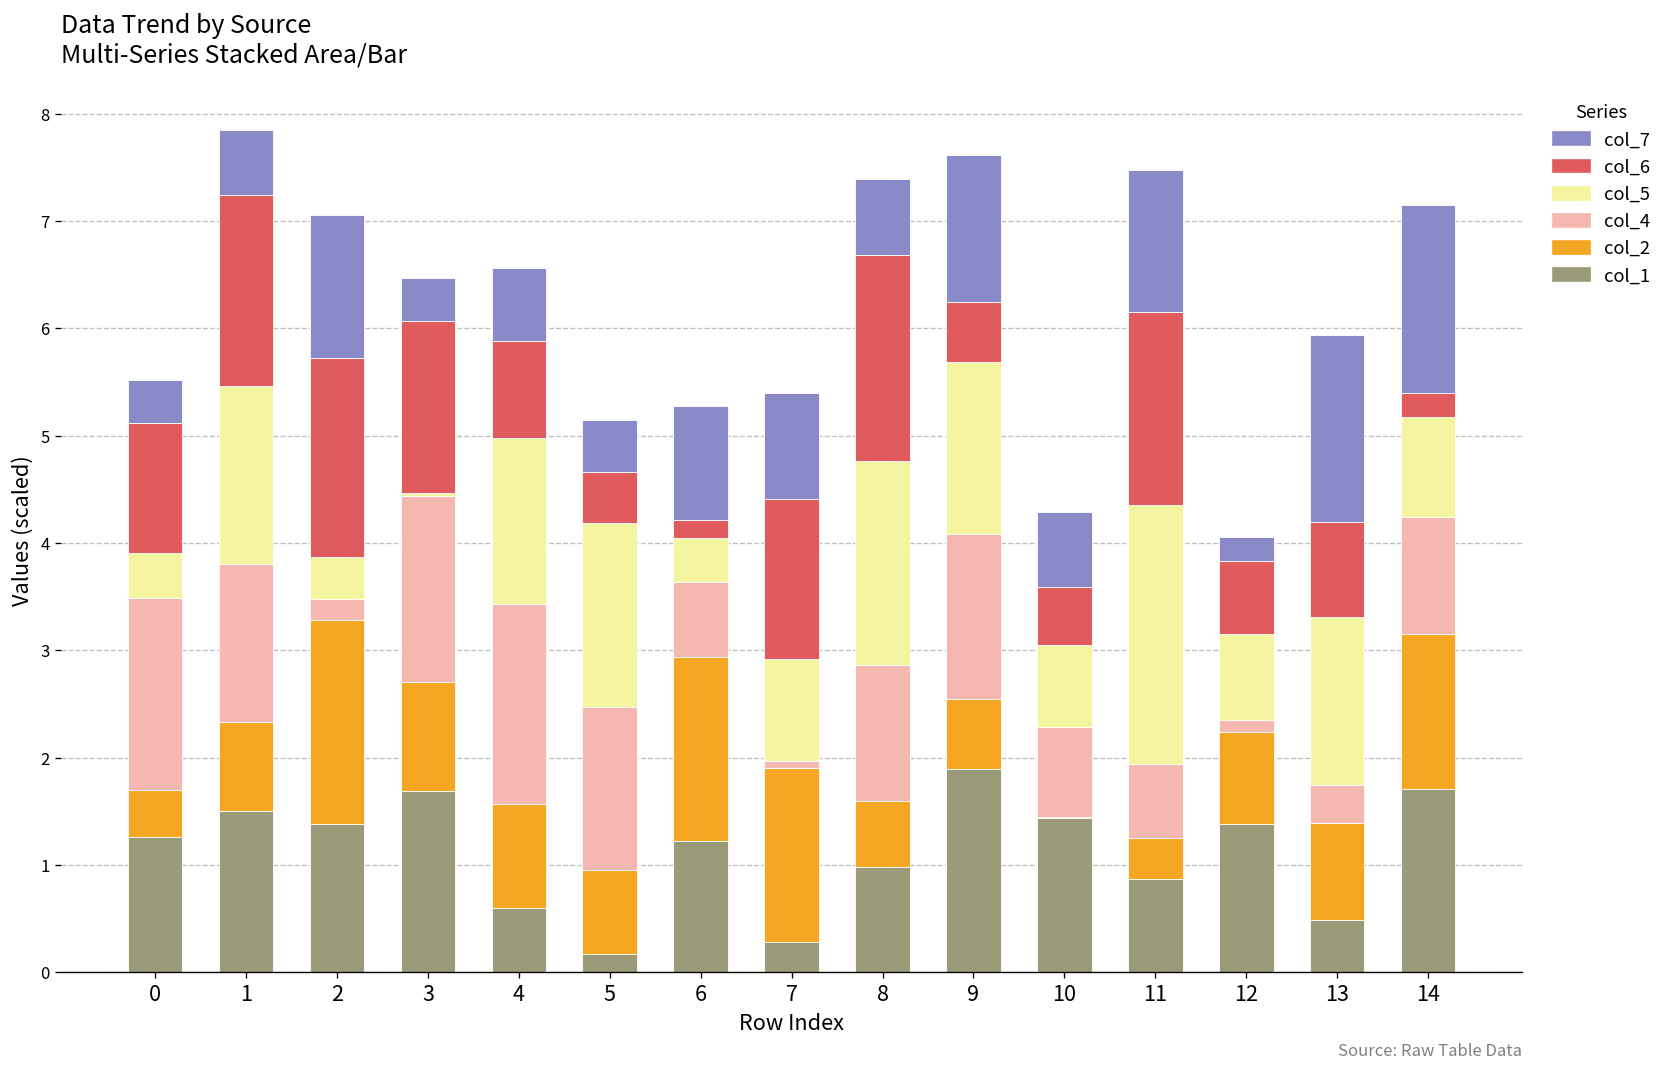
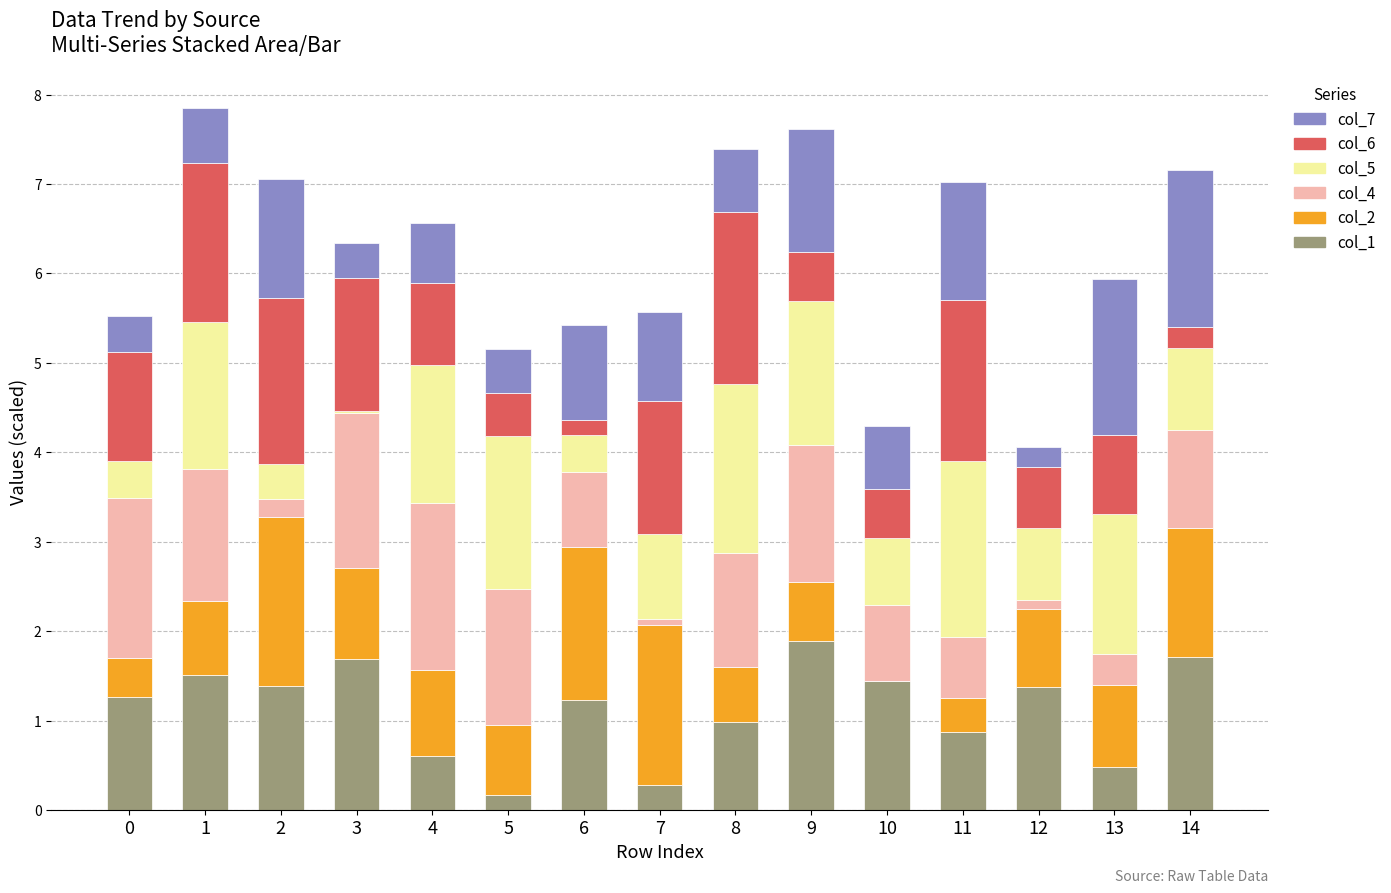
col_6, 3: 1.6 -> 1.5
col_4, 6: 0.7 -> 0.8
col_2, 7: 1.6 -> 1.8
col_5, 11: 2.4 -> 2.0
